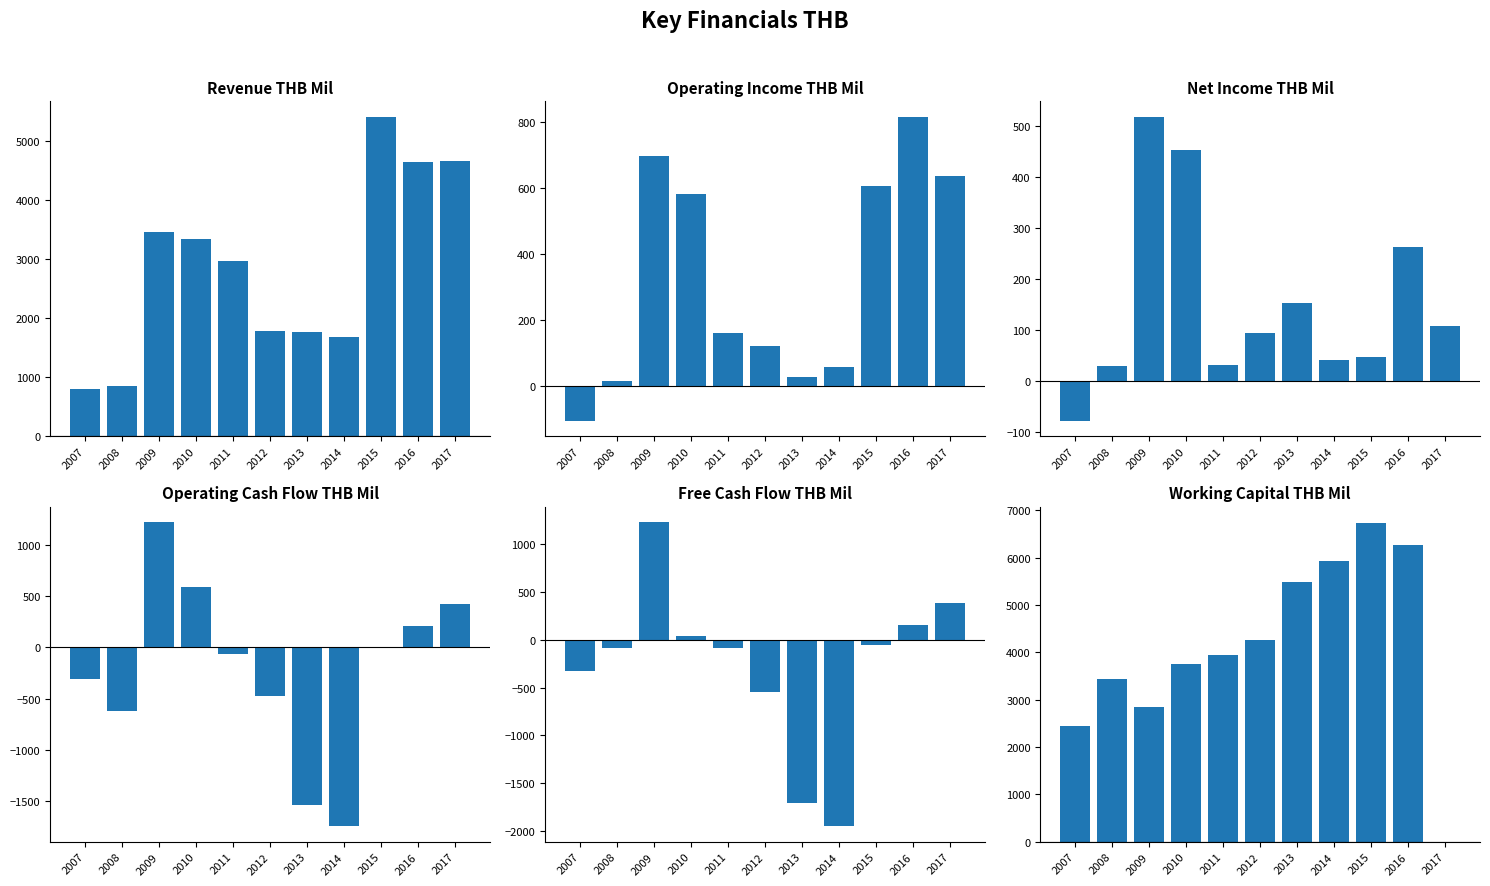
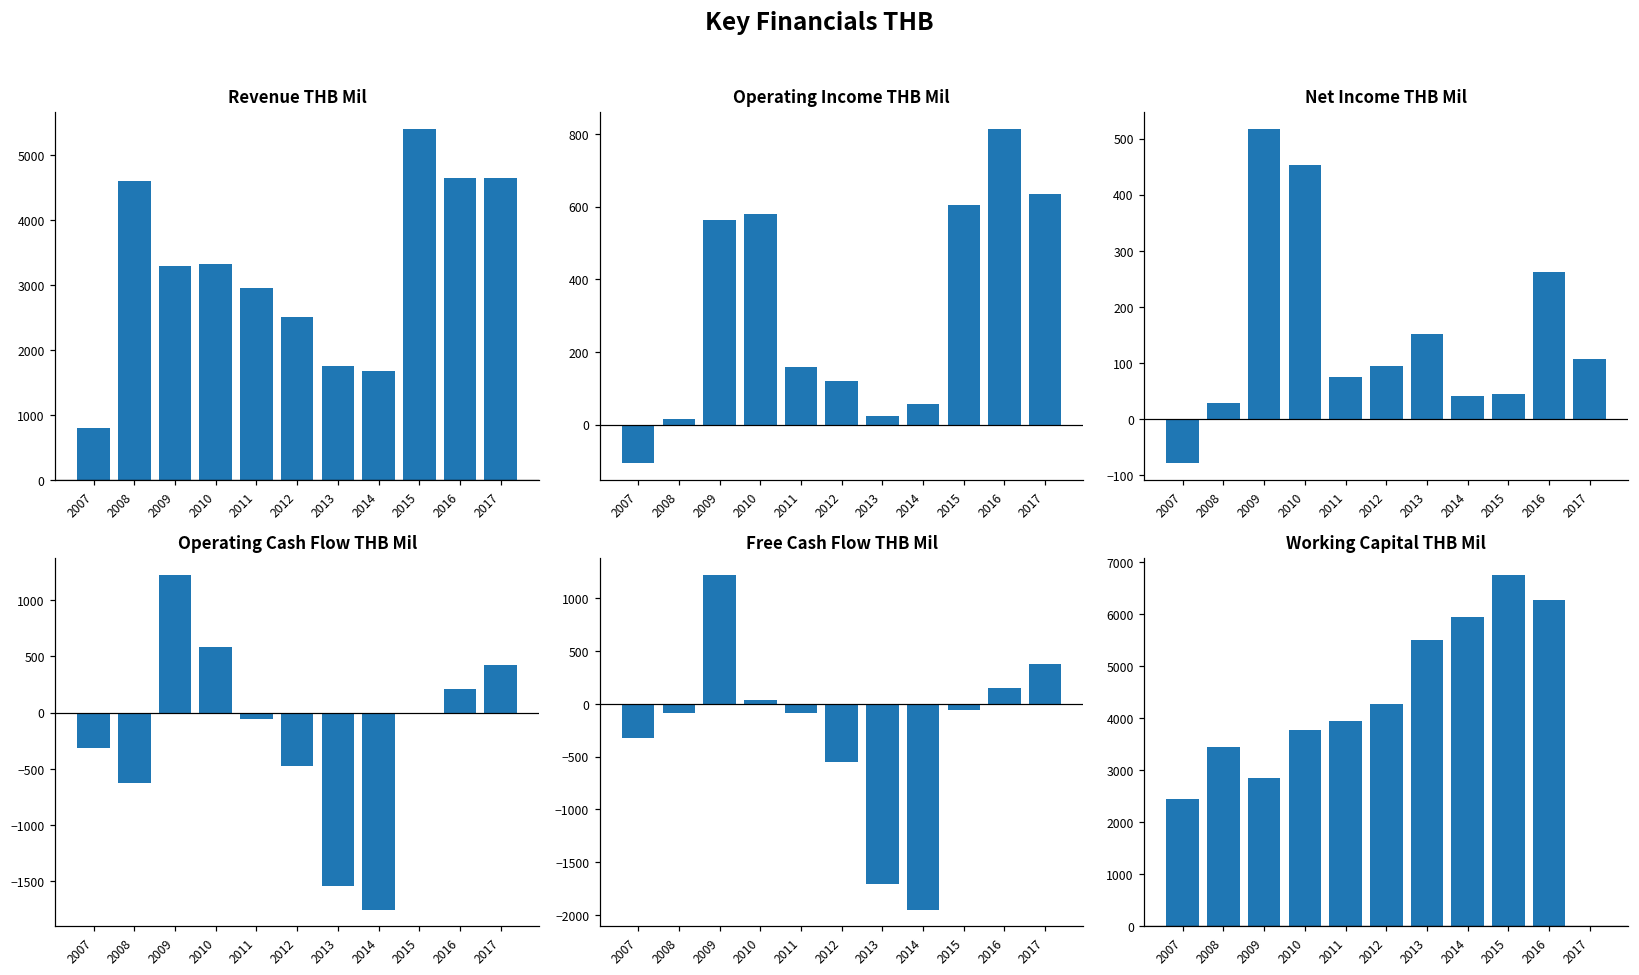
Revenue THB Mil, 2008: 900 -> 4600
Revenue THB Mil, 2009: 3500 -> 3300
Revenue THB Mil, 2012: 1800 -> 2500
Operating Income THB Mil, 2009: 700 -> 560
Net Income THB Mil, 2011: 30 -> 80
